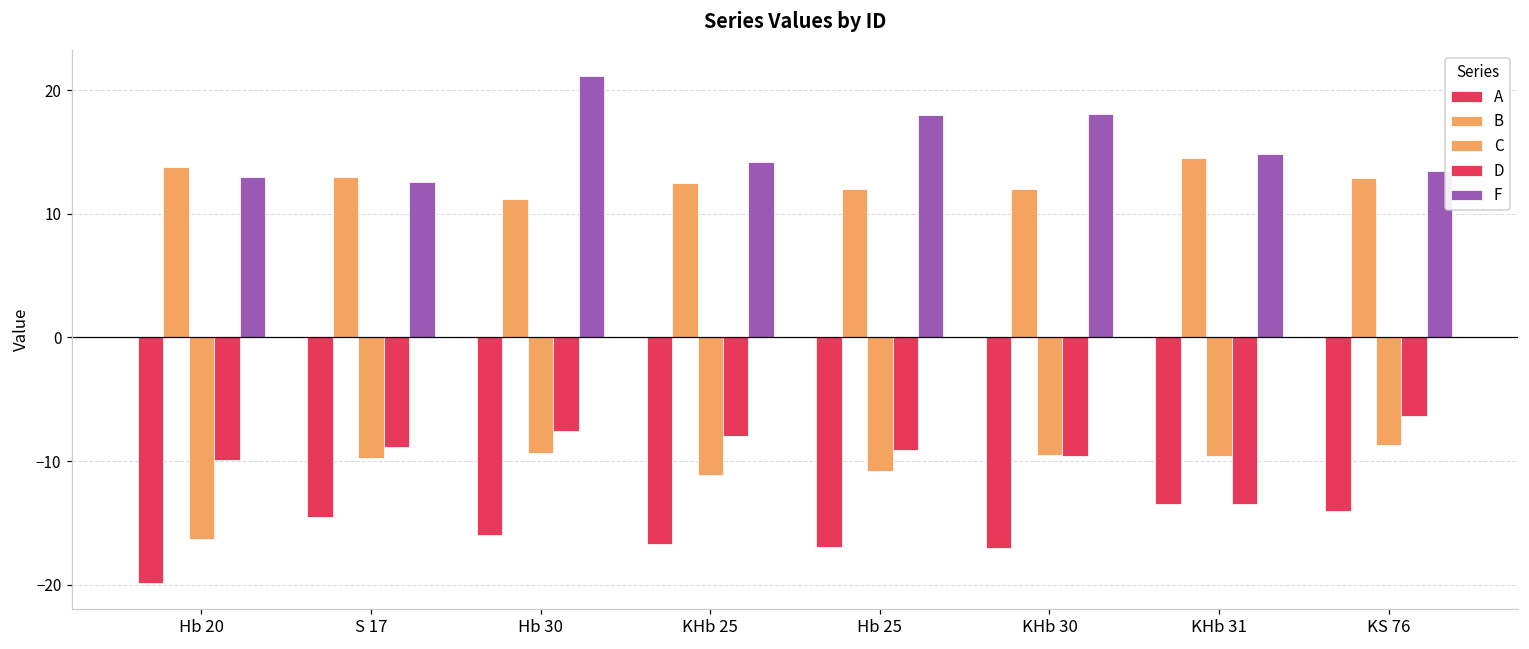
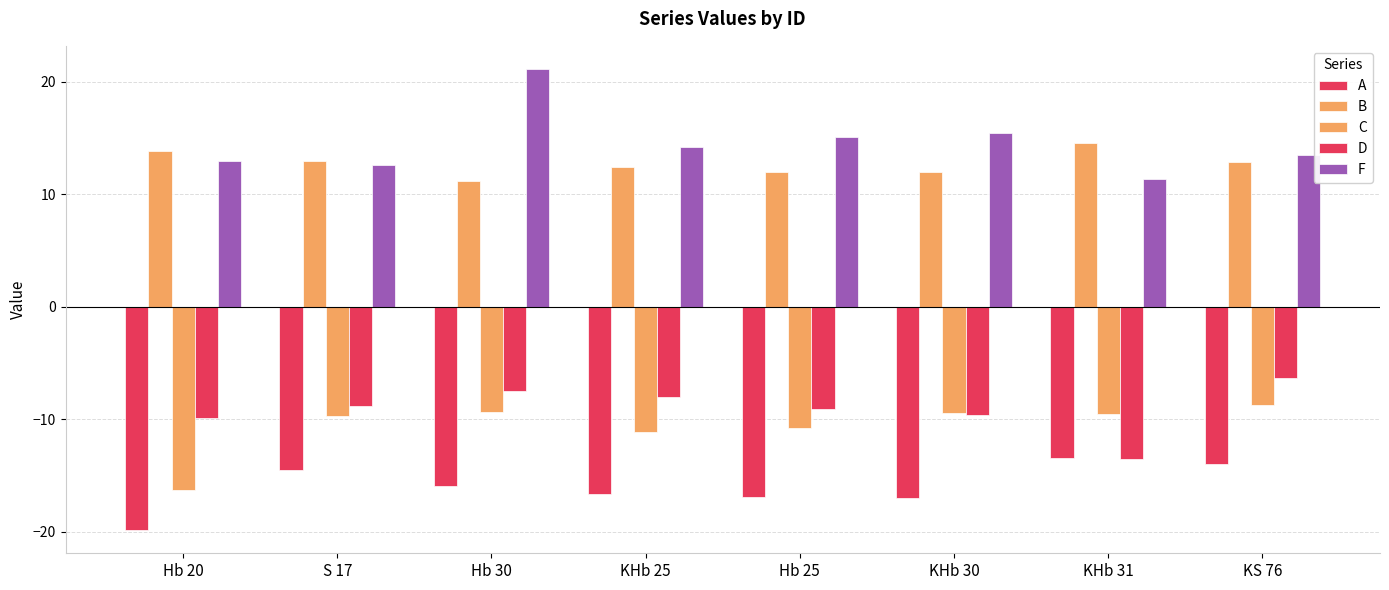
F, Hb 25: 18.0 -> 15.1
F, KHb 30: 18.0 -> 15.5
F, KHb 31: 14.8 -> 11.3
